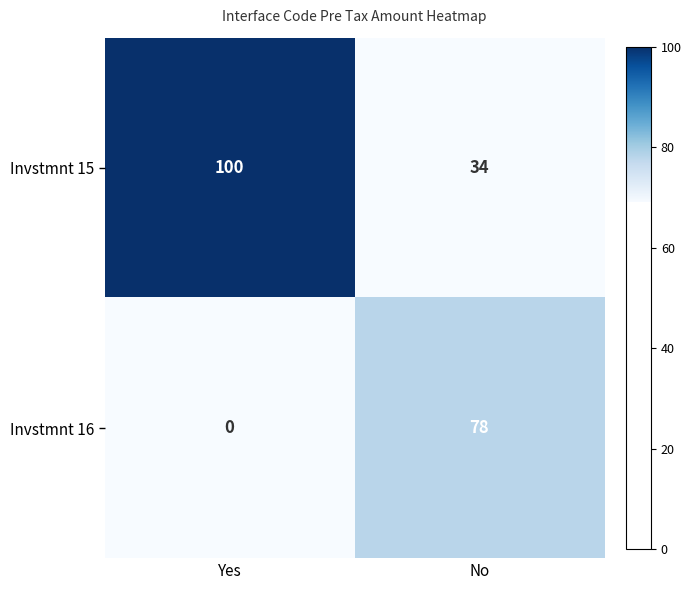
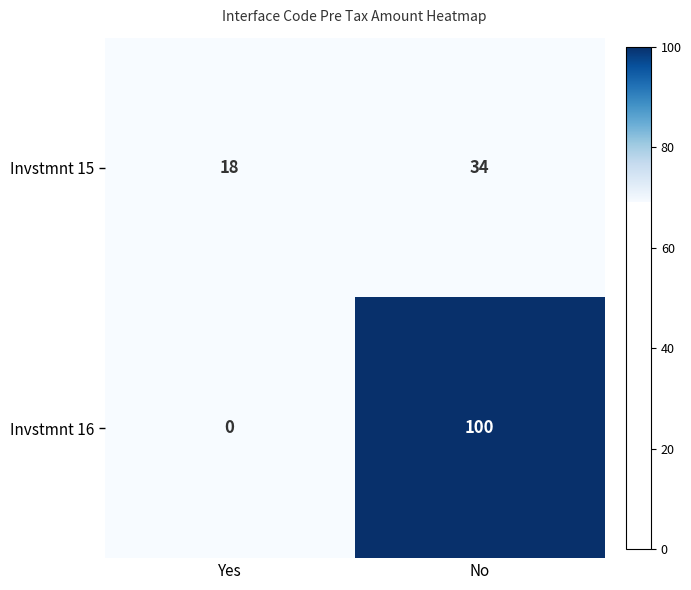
Invstmnt 15, Yes: 100 -> 18
Invstmnt 16, No: 78 -> 100
